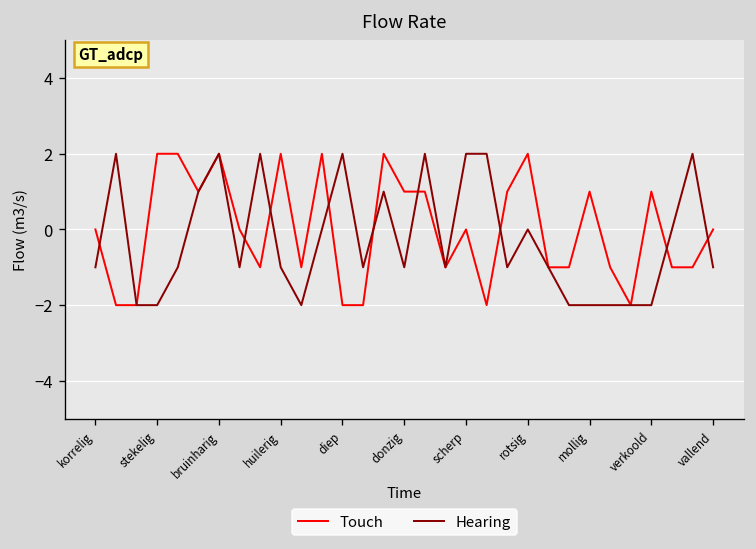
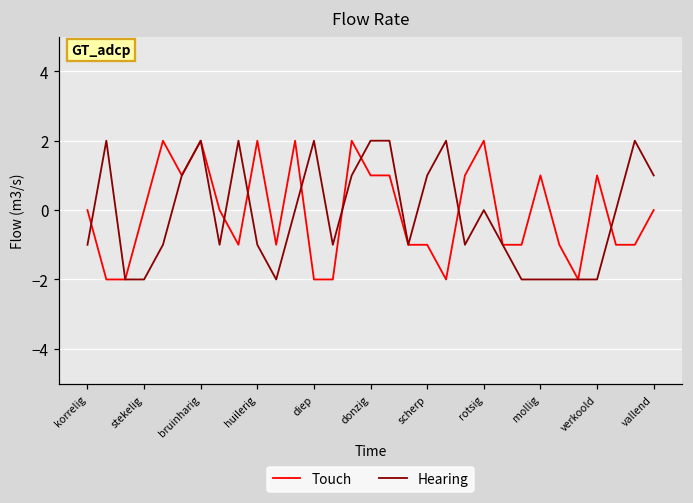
Touch, stekelig: 2.0 -> 0.0
Hearing, donzig: -1.0 -> 2.0
Touch, scherp: 0.0 -> -1.0
Hearing, scherp: 2.0 -> 1.0
Hearing, vallend: -1.0 -> 1.0
